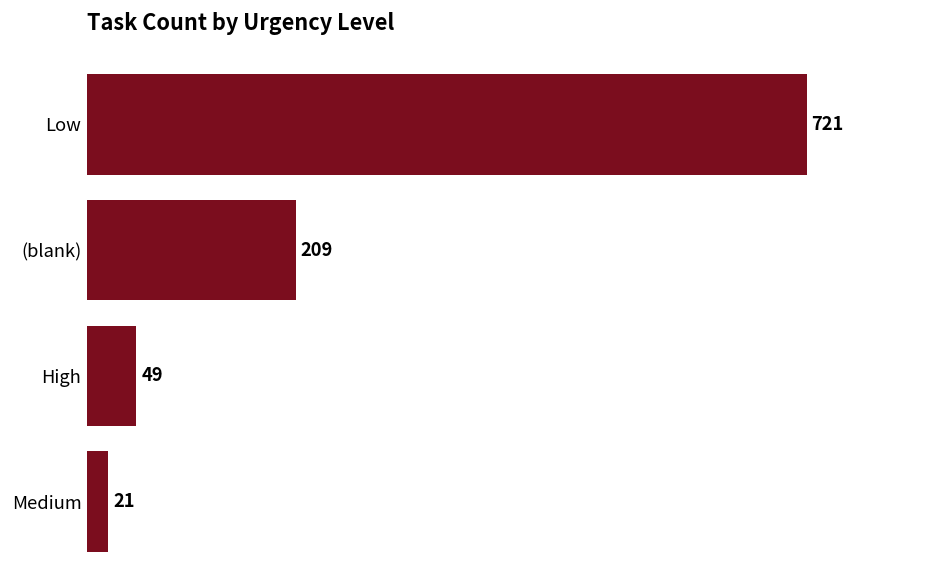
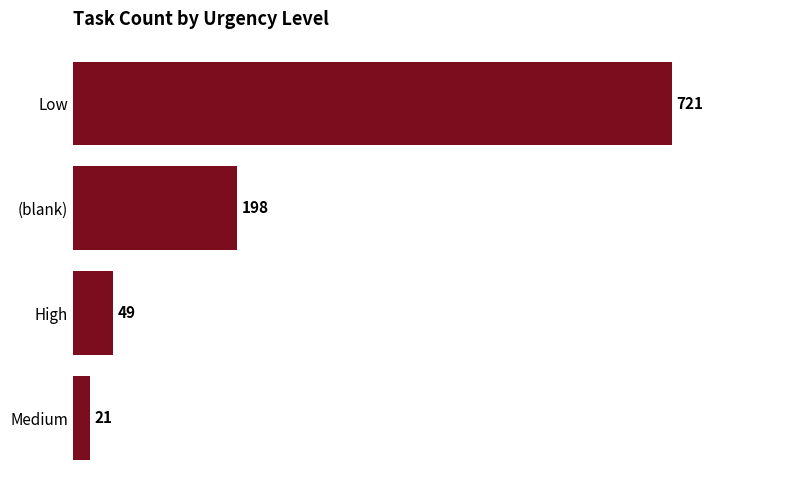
(blank): 209 -> 198
